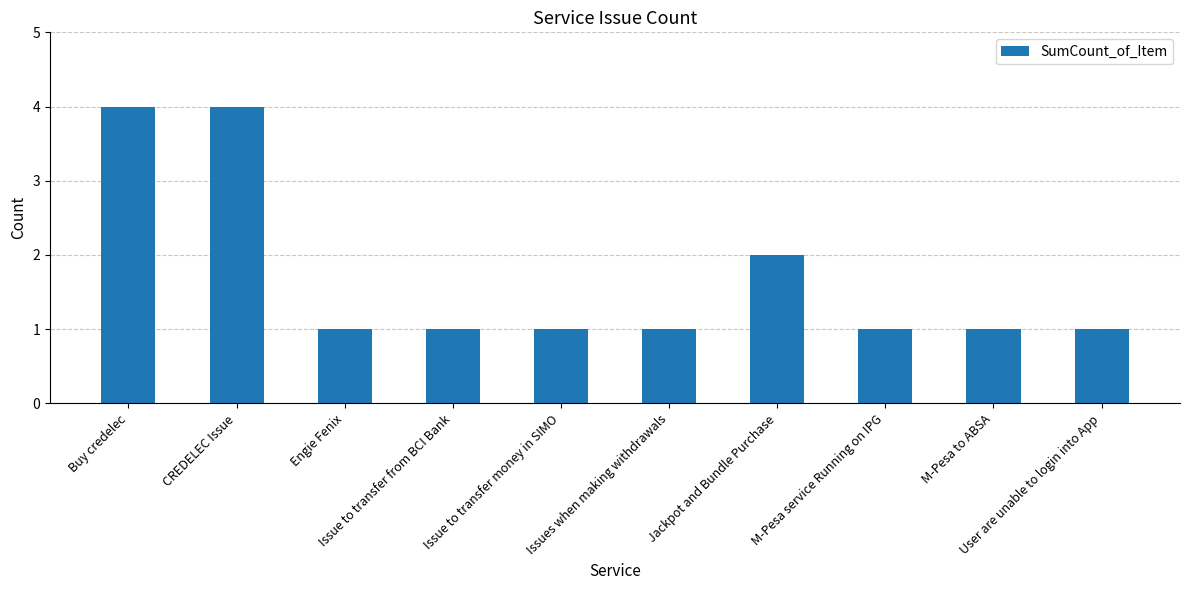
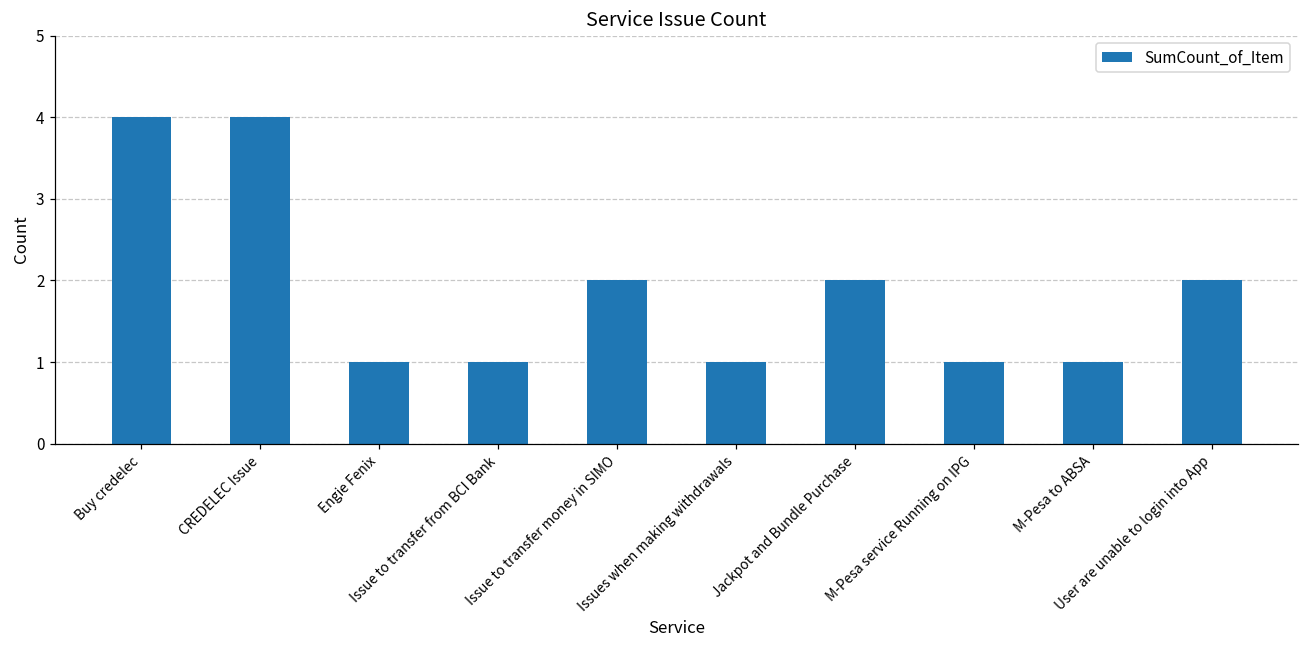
Issue to transfer money in SIMO: 1 -> 2
User are unable to login into App: 1 -> 2
